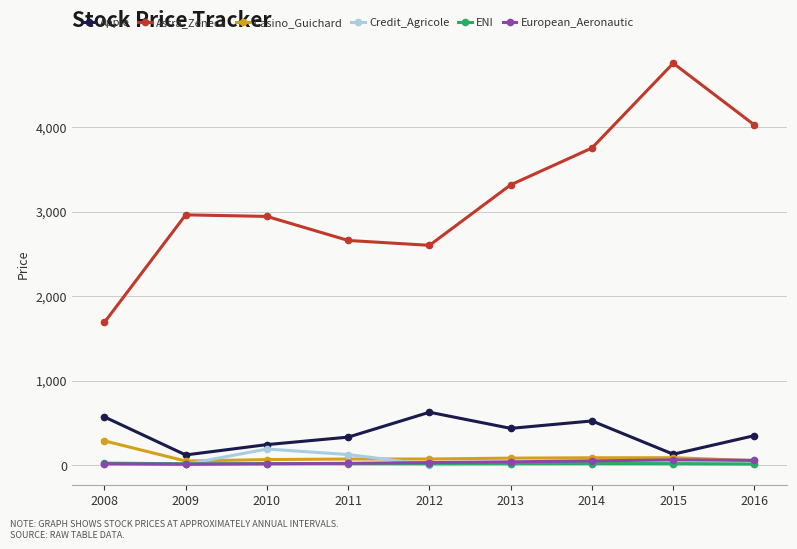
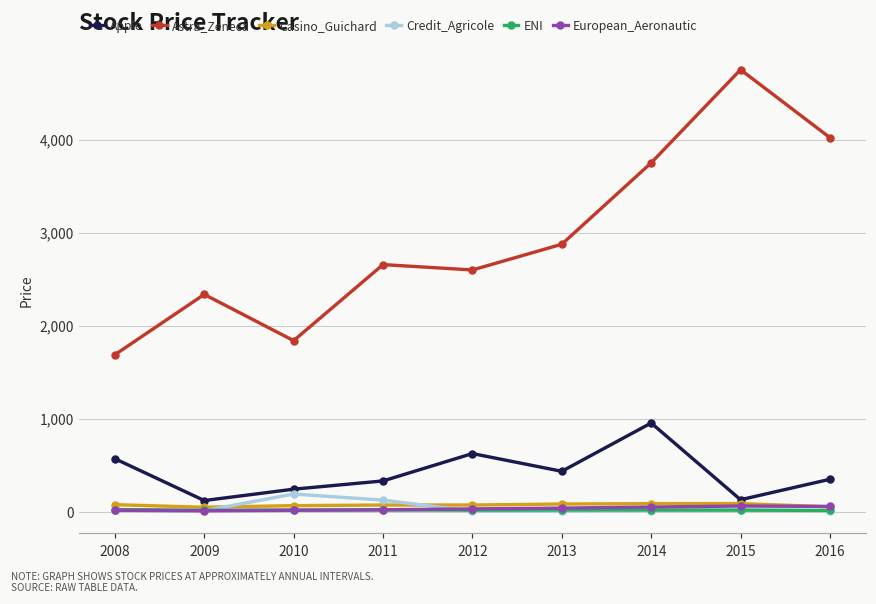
Casino_Guichard, 2008: 300 -> 100
Astra_Zeneca, 2009: 3,000 -> 2,300
Astra_Zeneca, 2010: 2,900 -> 1,800
Astra_Zeneca, 2013: 3,300 -> 2,900
Apple, 2014: 500 -> 1,000
